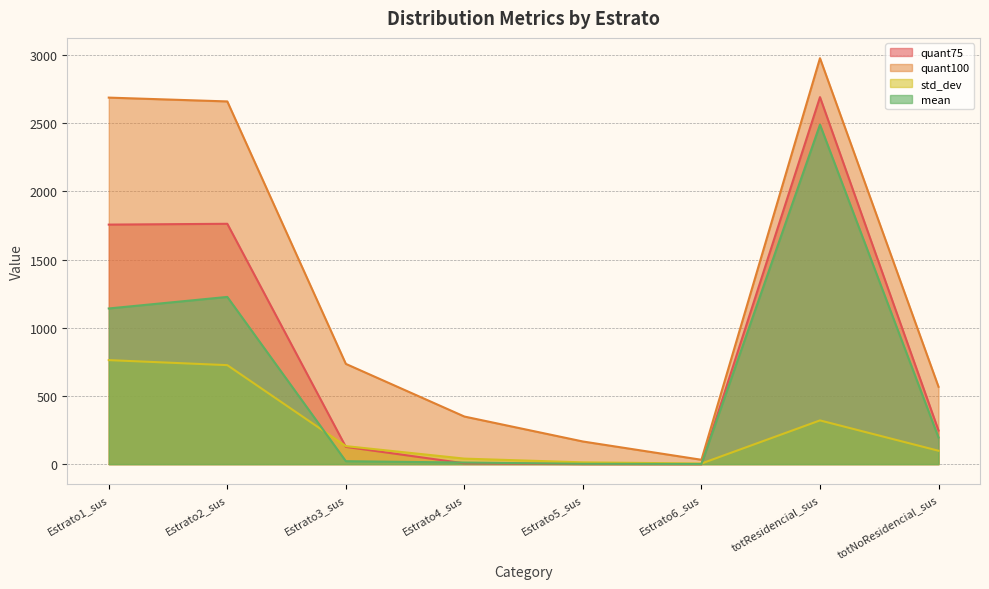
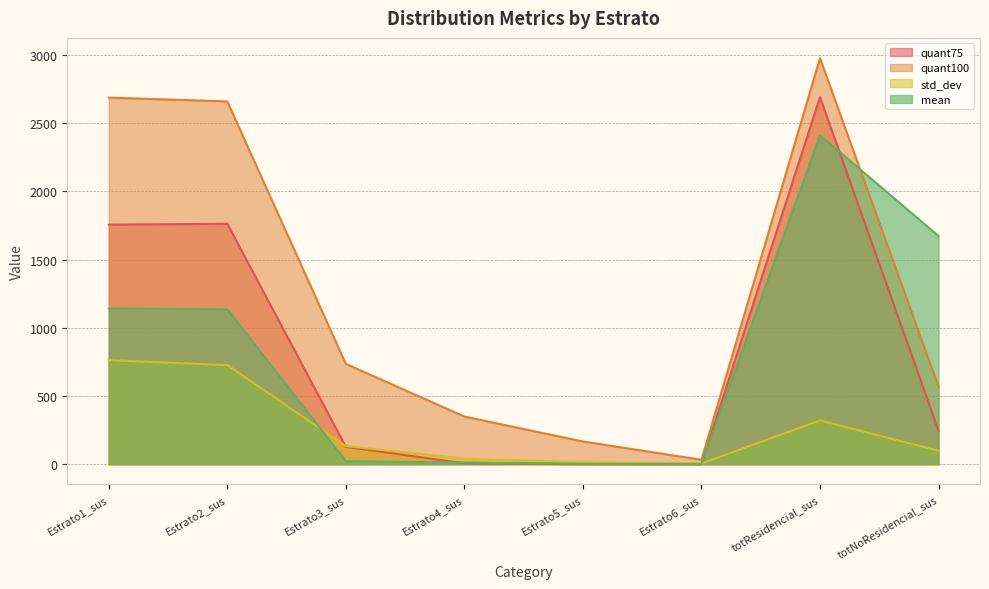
mean, Estrato2_sus: 1230 -> 1140
mean, totResidencial_sus: 2490 -> 2410
mean, totNoResidencial_sus: 200 -> 1670
